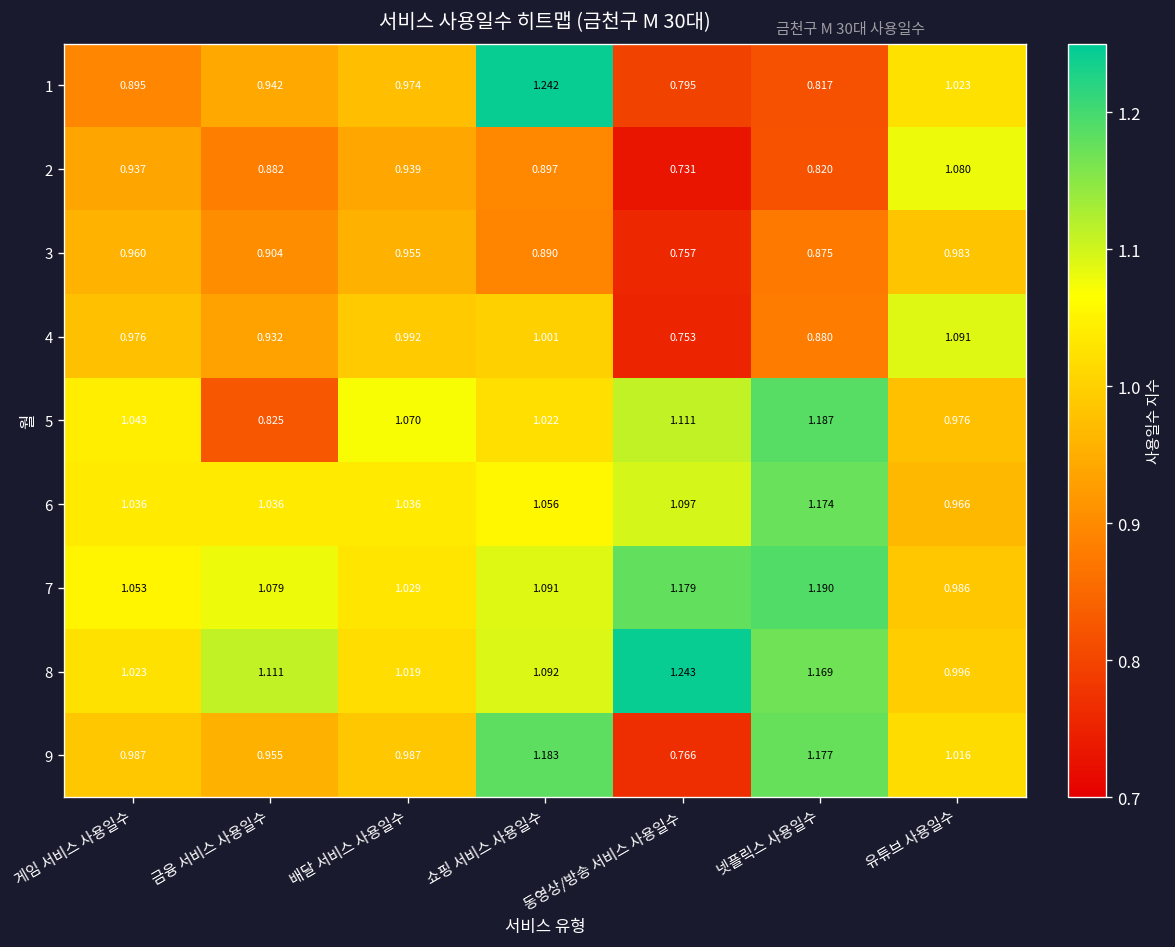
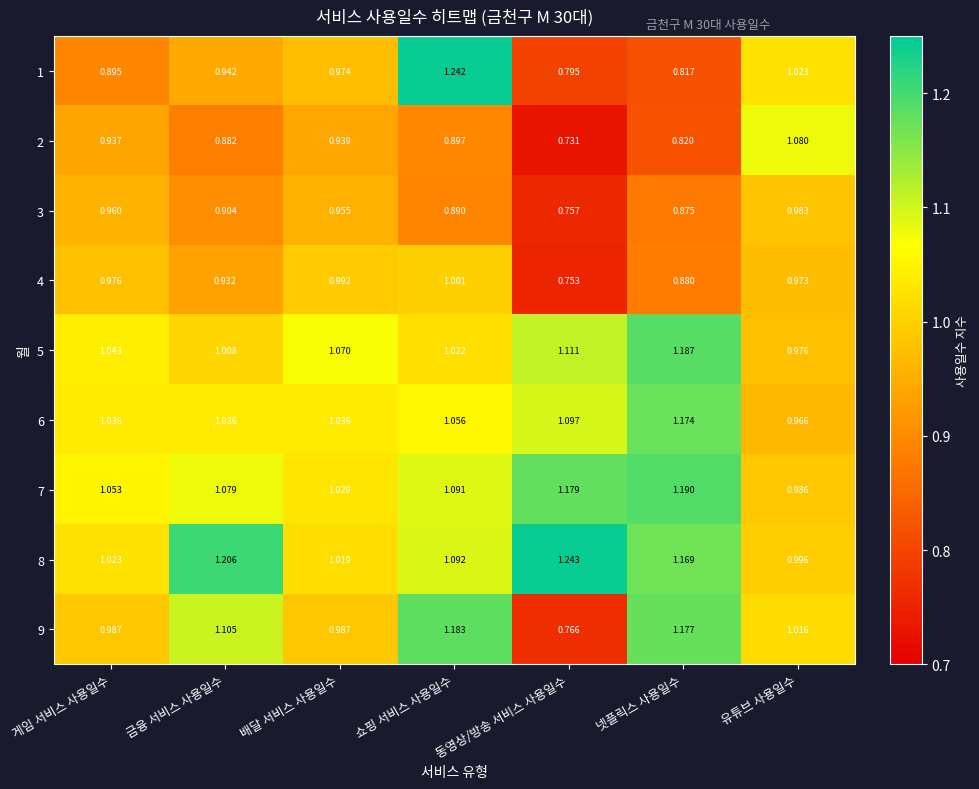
4, 유튜브 사용일수: 1.091 -> 0.973
5, 금융 서비스 사용일수: 0.825 -> 1.008
8, 금융 서비스 사용일수: 1.111 -> 1.206
9, 금융 서비스 사용일수: 0.955 -> 1.105
